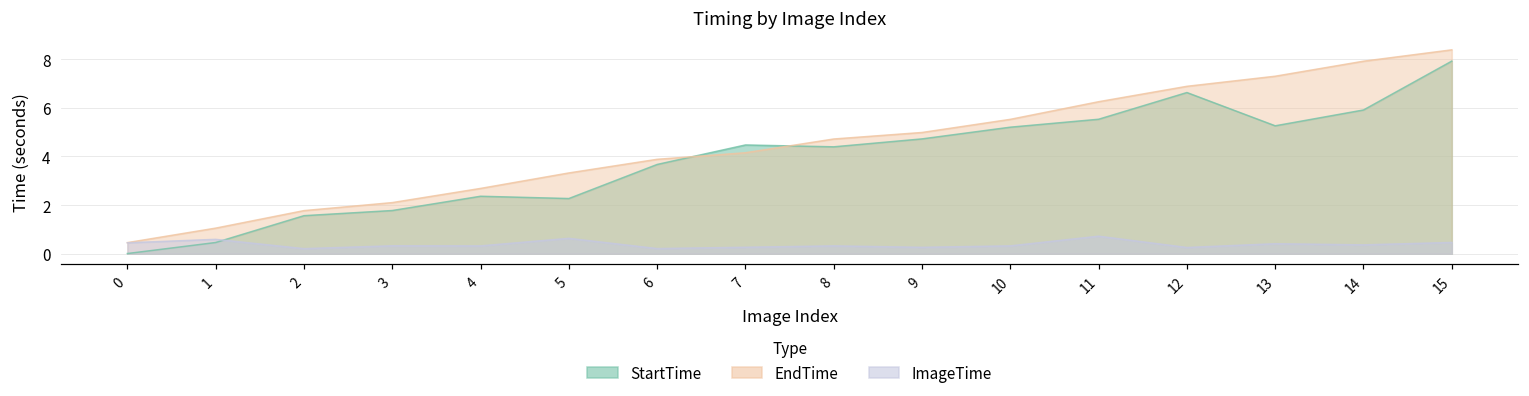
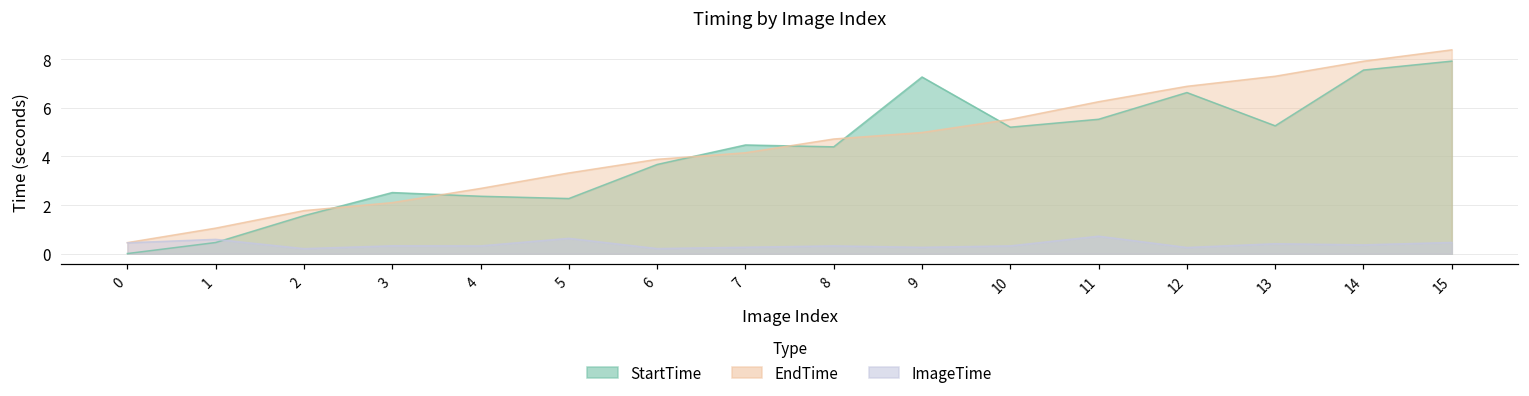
StartTime, 3: 1.8 -> 2.5
StartTime, 9: 4.7 -> 7.3
StartTime, 14: 5.9 -> 7.6
